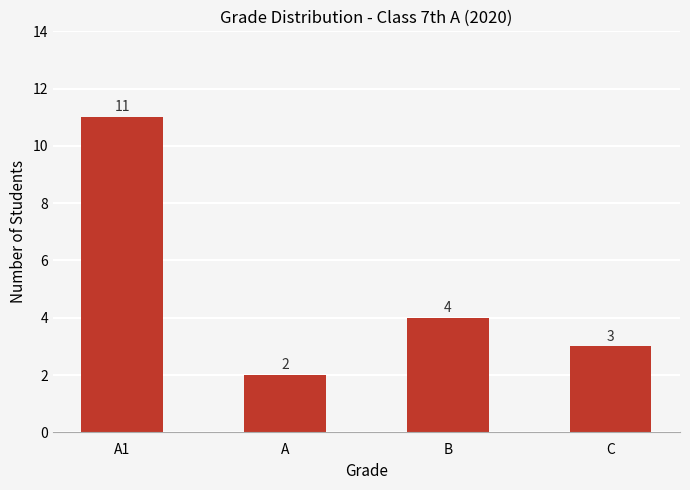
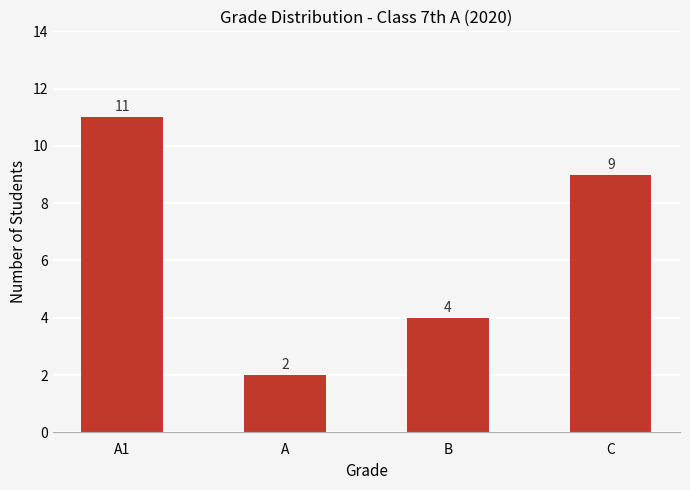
C: 3 -> 9
